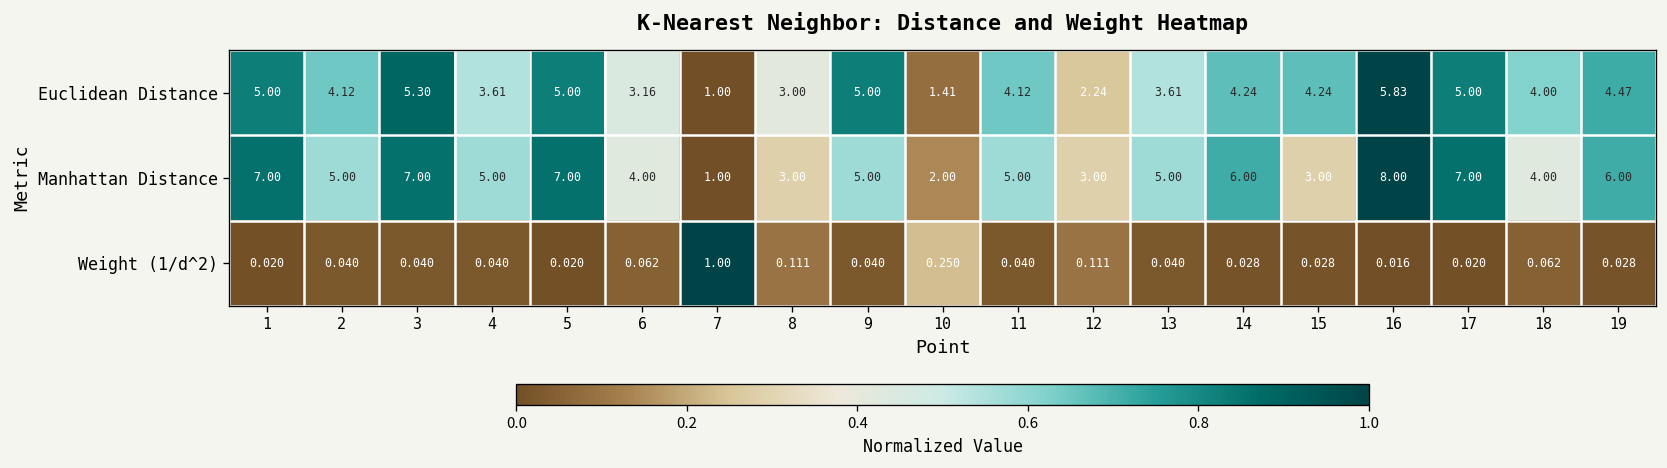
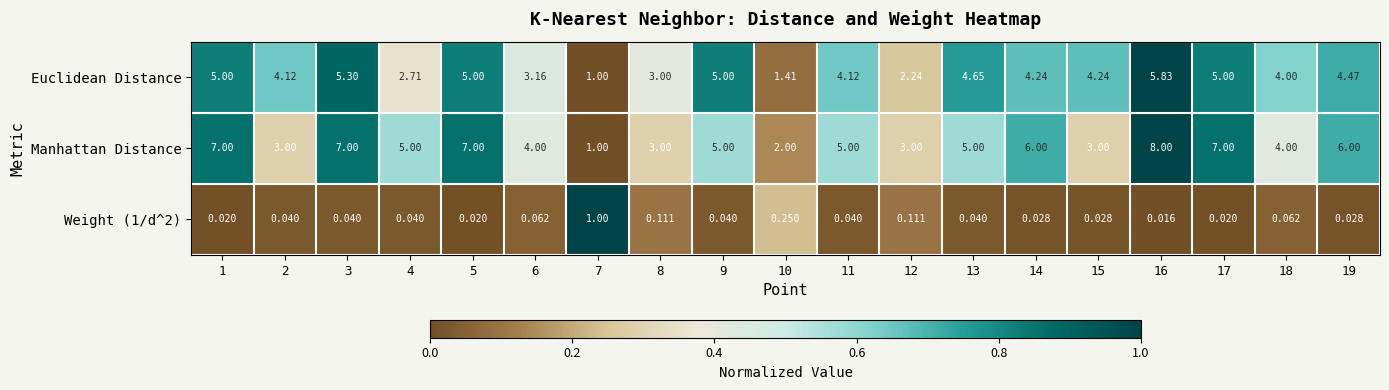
Euclidean Distance, 4: 3.61 -> 2.71
Euclidean Distance, 13: 3.61 -> 4.65
Manhattan Distance, 2: 5.00 -> 3.00
